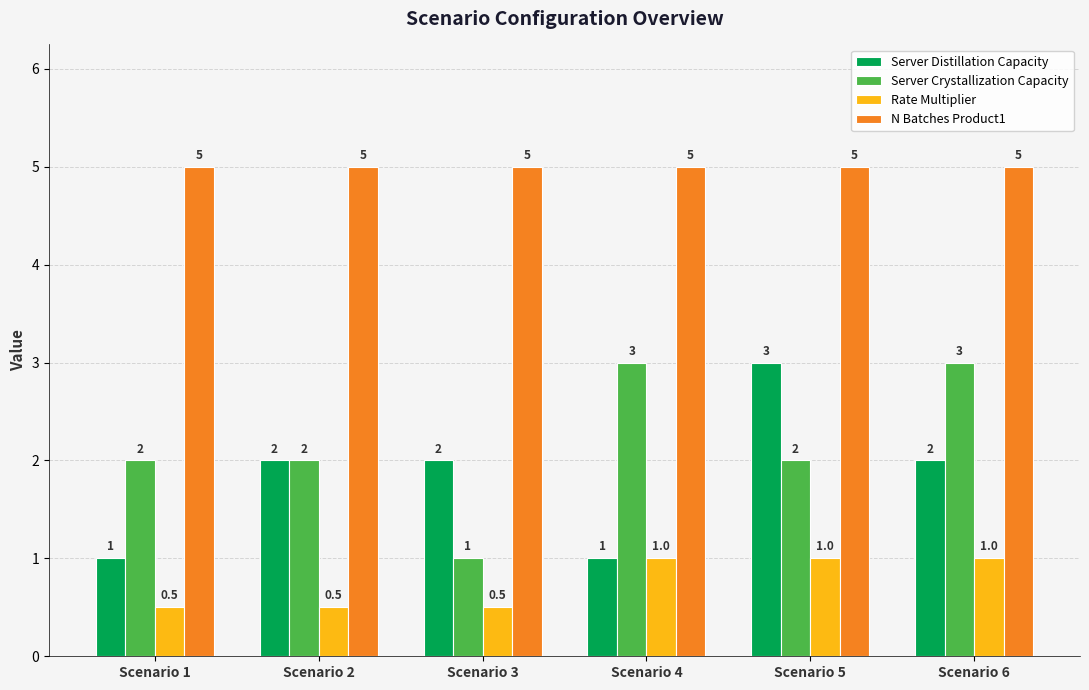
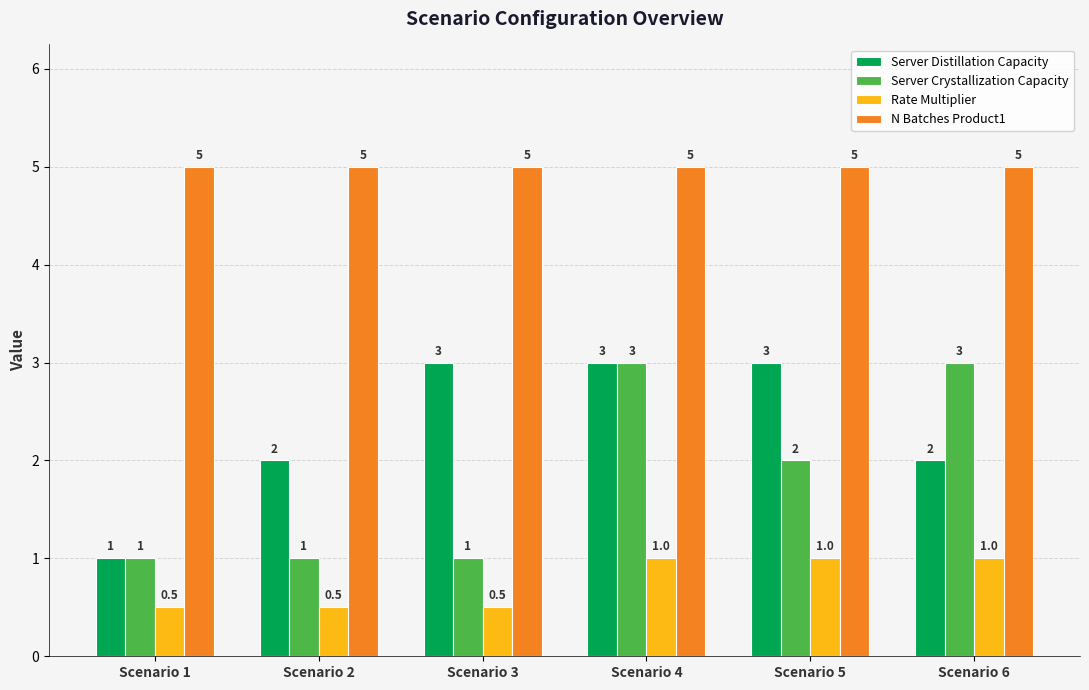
Server Crystallization Capacity, Scenario 1: 2 -> 1
Server Crystallization Capacity, Scenario 2: 2 -> 1
Server Distillation Capacity, Scenario 3: 2 -> 3
Server Distillation Capacity, Scenario 4: 1 -> 3
